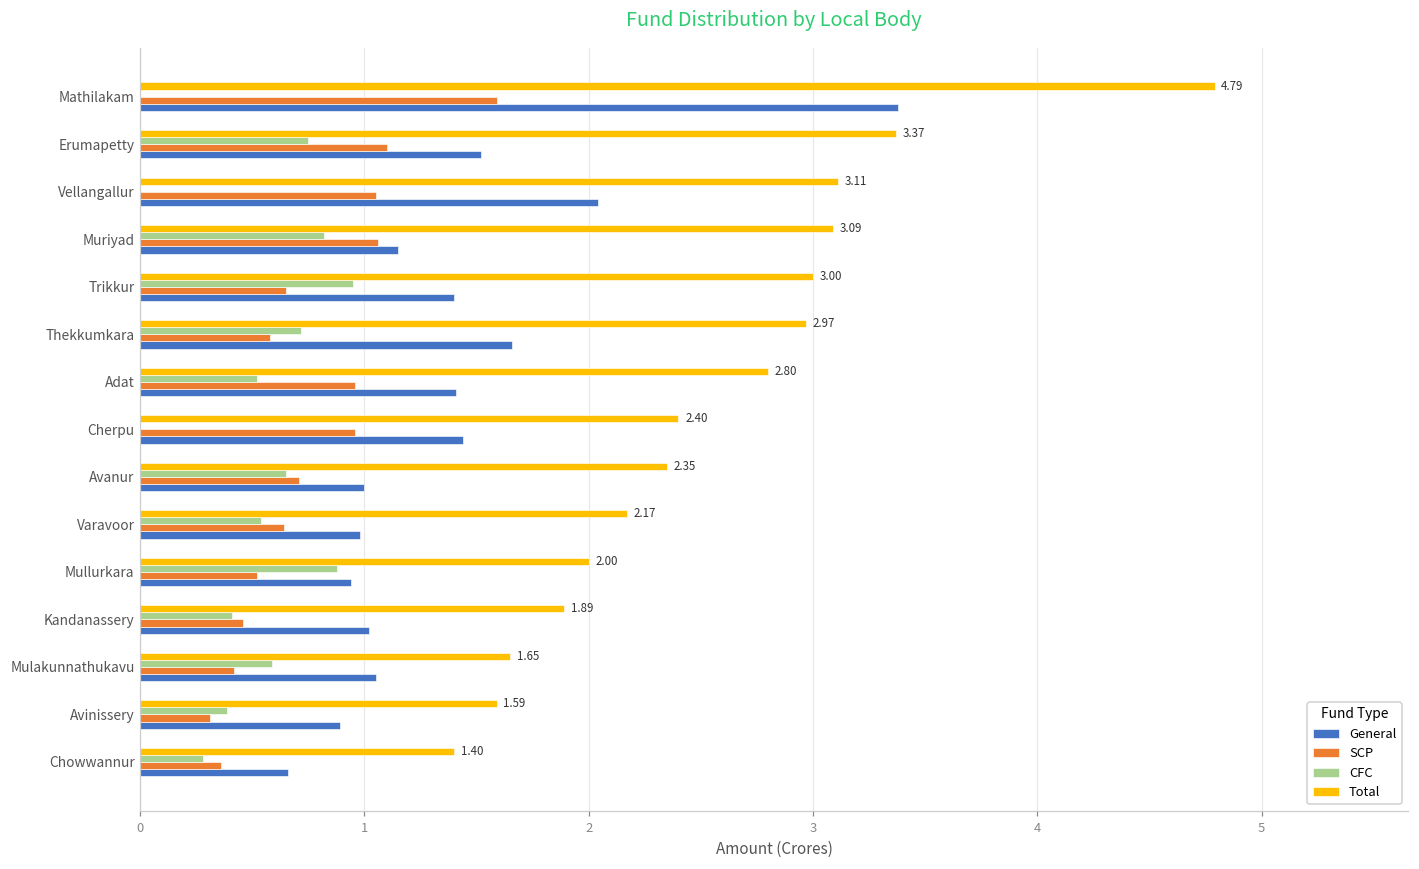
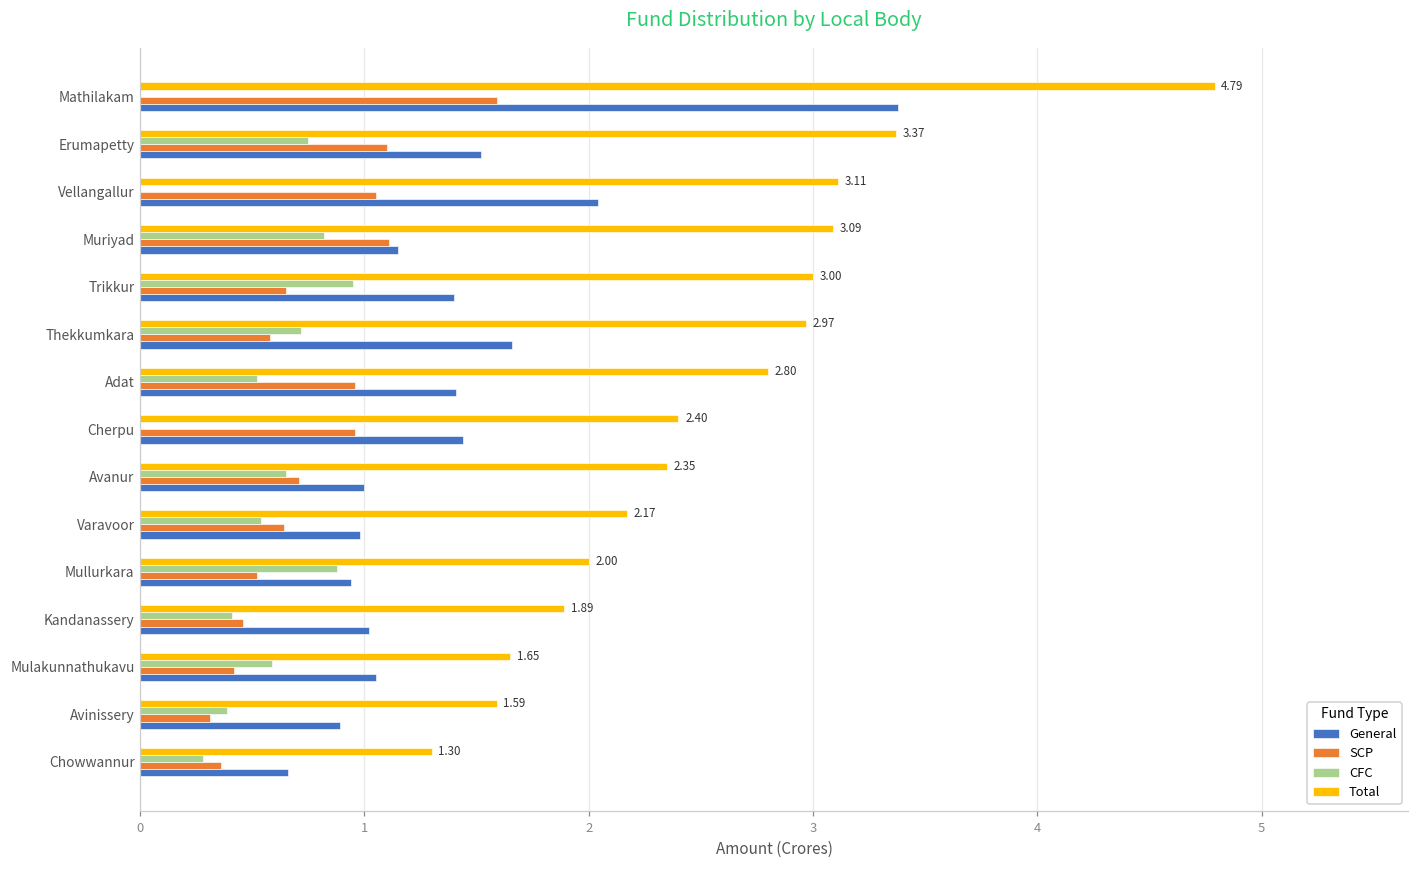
SCP, Muriyad: 1.06 -> 1.11
Total, Chowwannur: 1.40 -> 1.30
